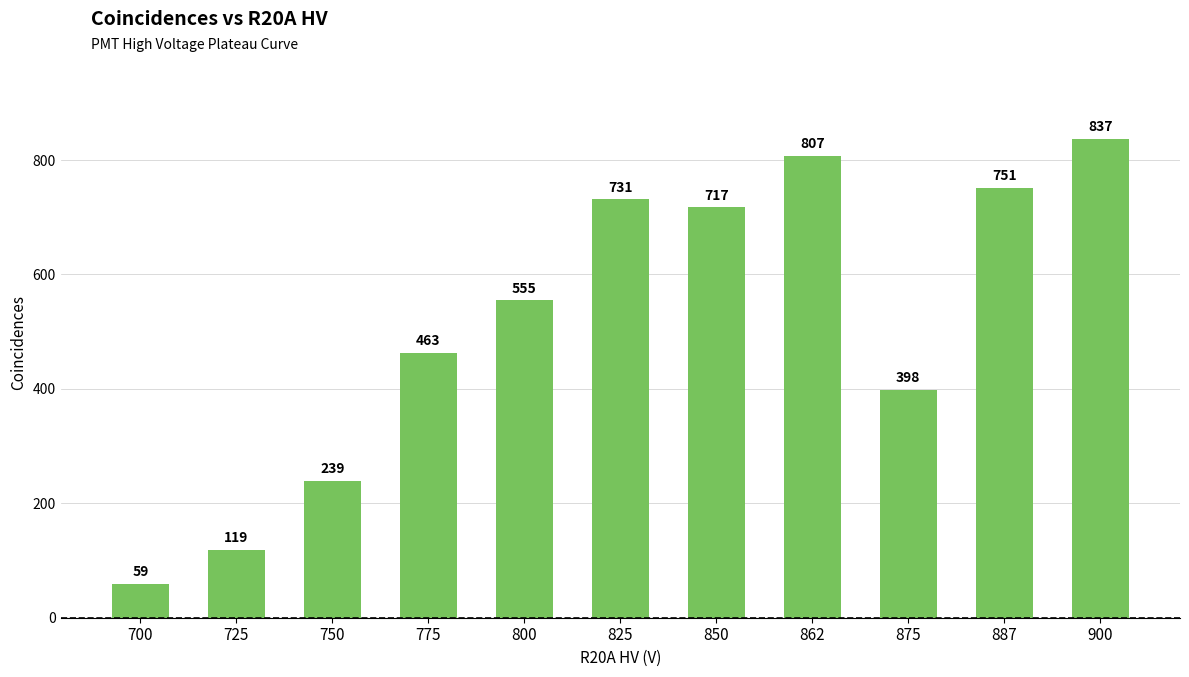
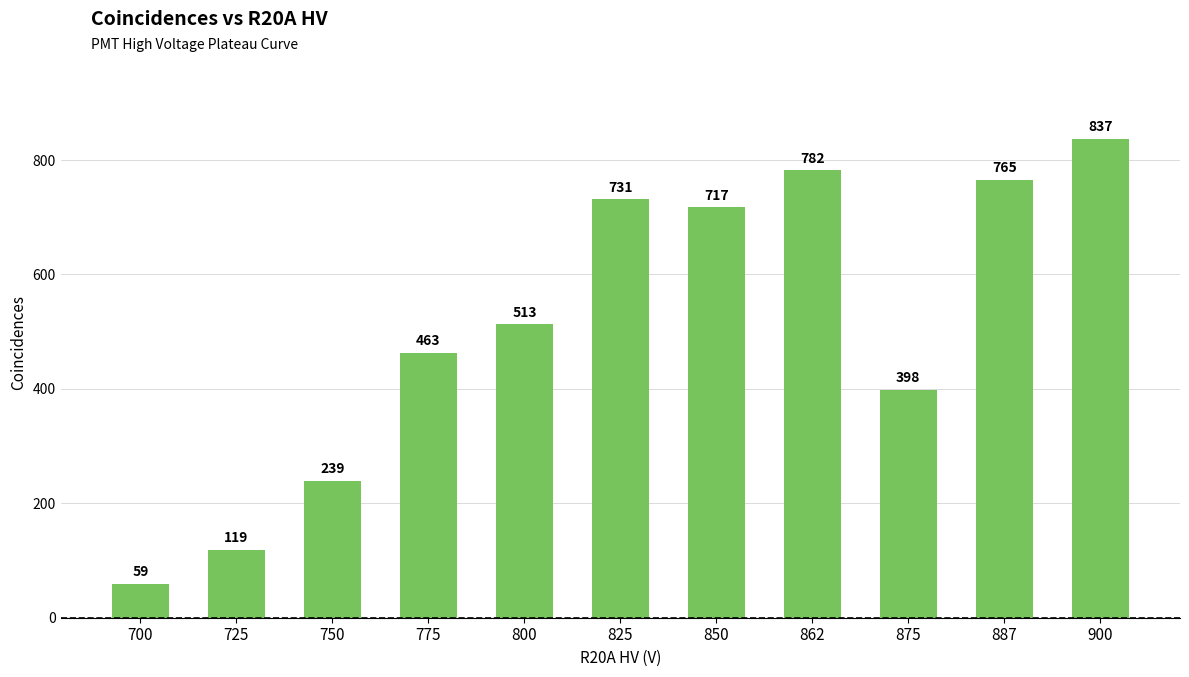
800: 555 -> 513
862: 807 -> 782
887: 751 -> 765
